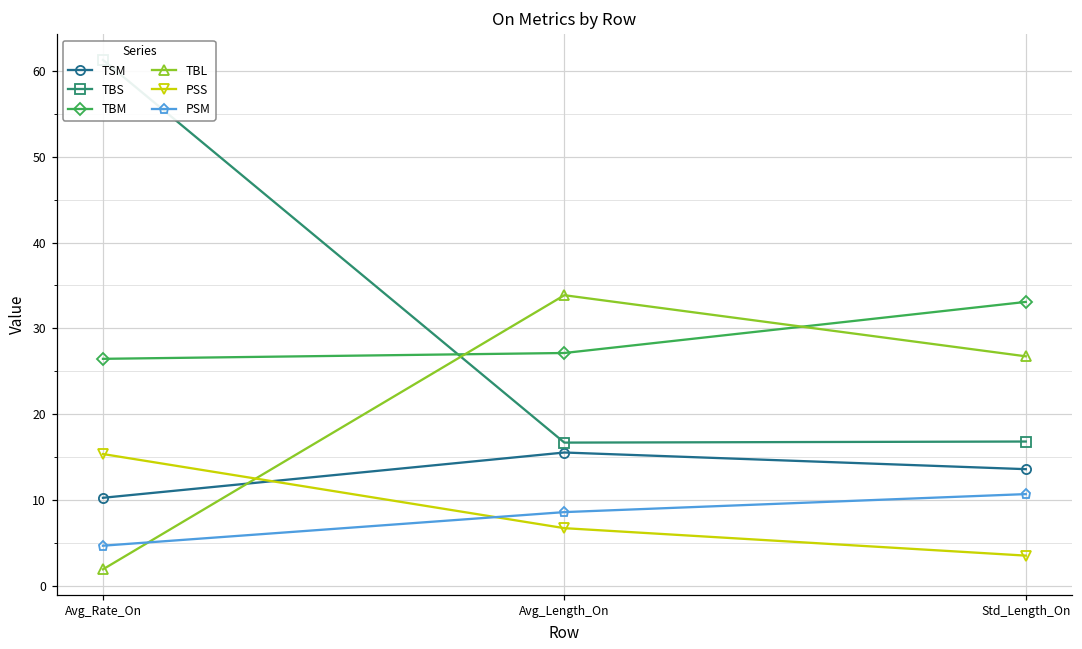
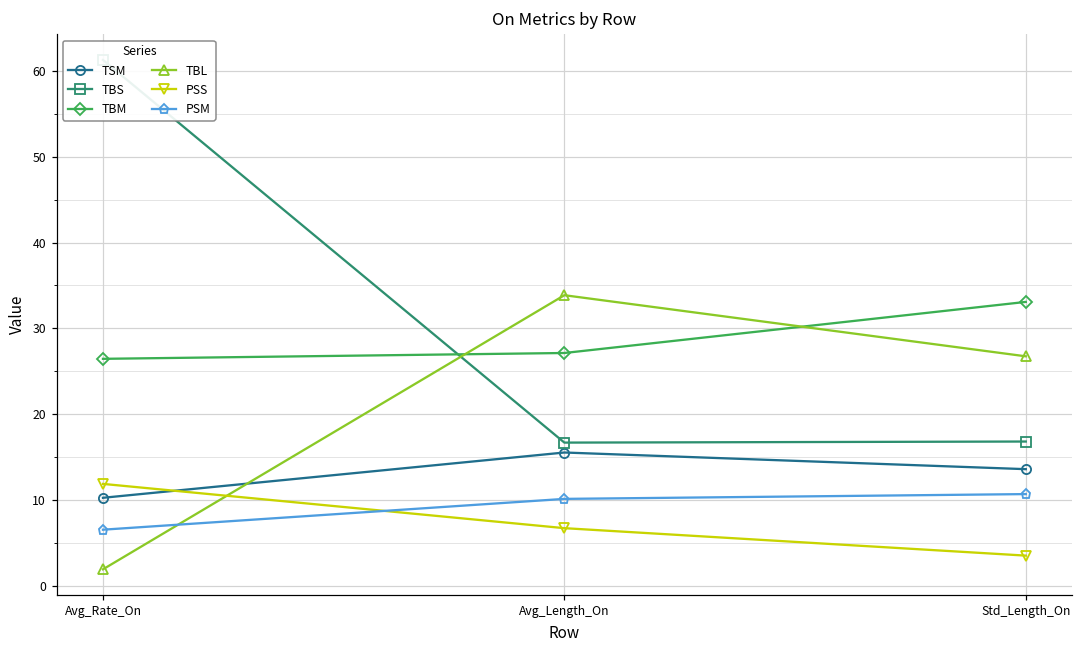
PSS, Avg_Rate_On: 15 -> 12
PSM, Avg_Rate_On: 5 -> 7
PSM, Avg_Length_On: 9 -> 10
